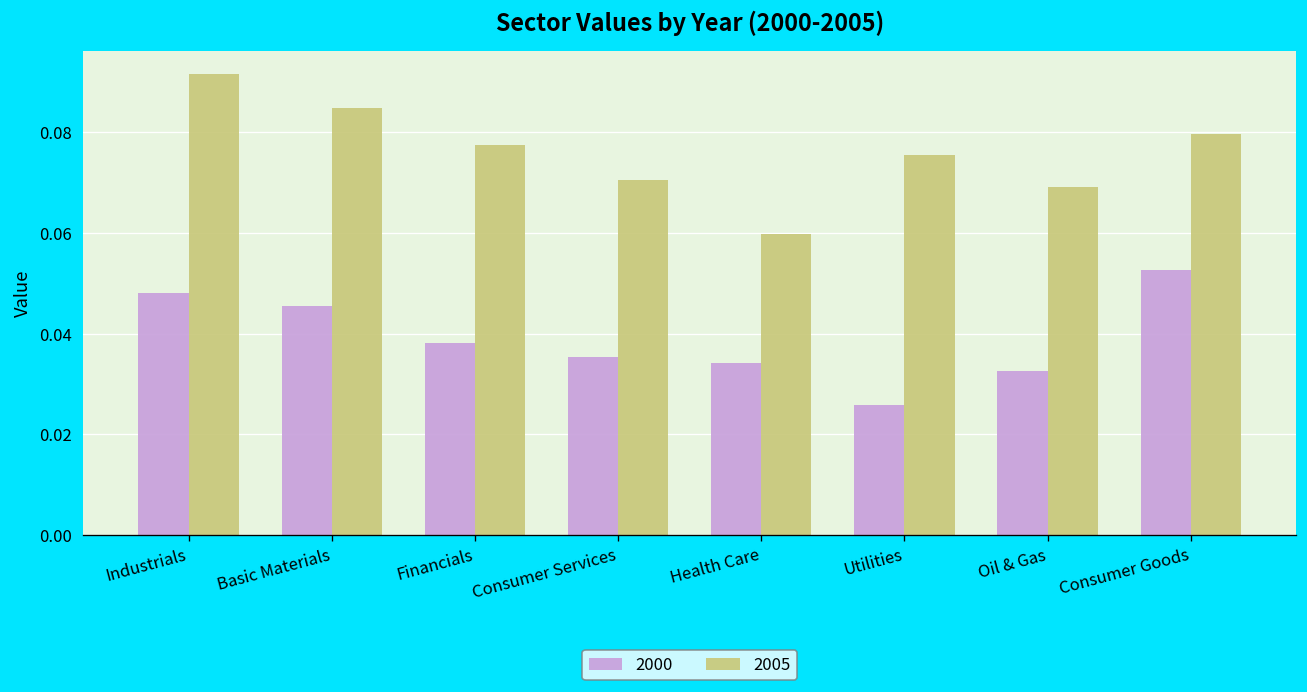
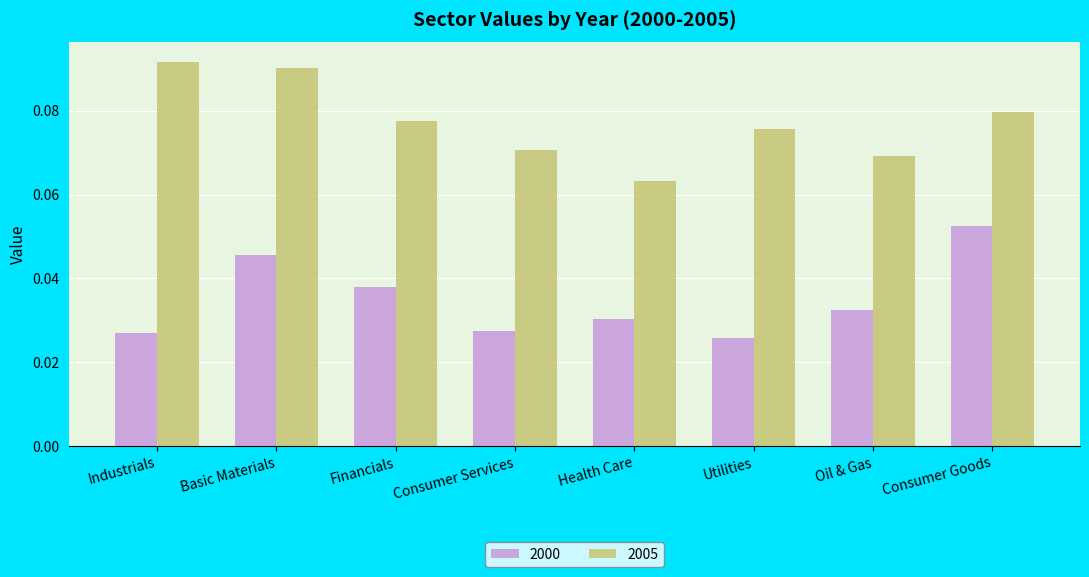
2000, Industrials: 0.048 -> 0.027
2005, Basic Materials: 0.085 -> 0.090
2000, Consumer Services: 0.035 -> 0.027
2000, Health Care: 0.034 -> 0.030
2005, Health Care: 0.060 -> 0.063
